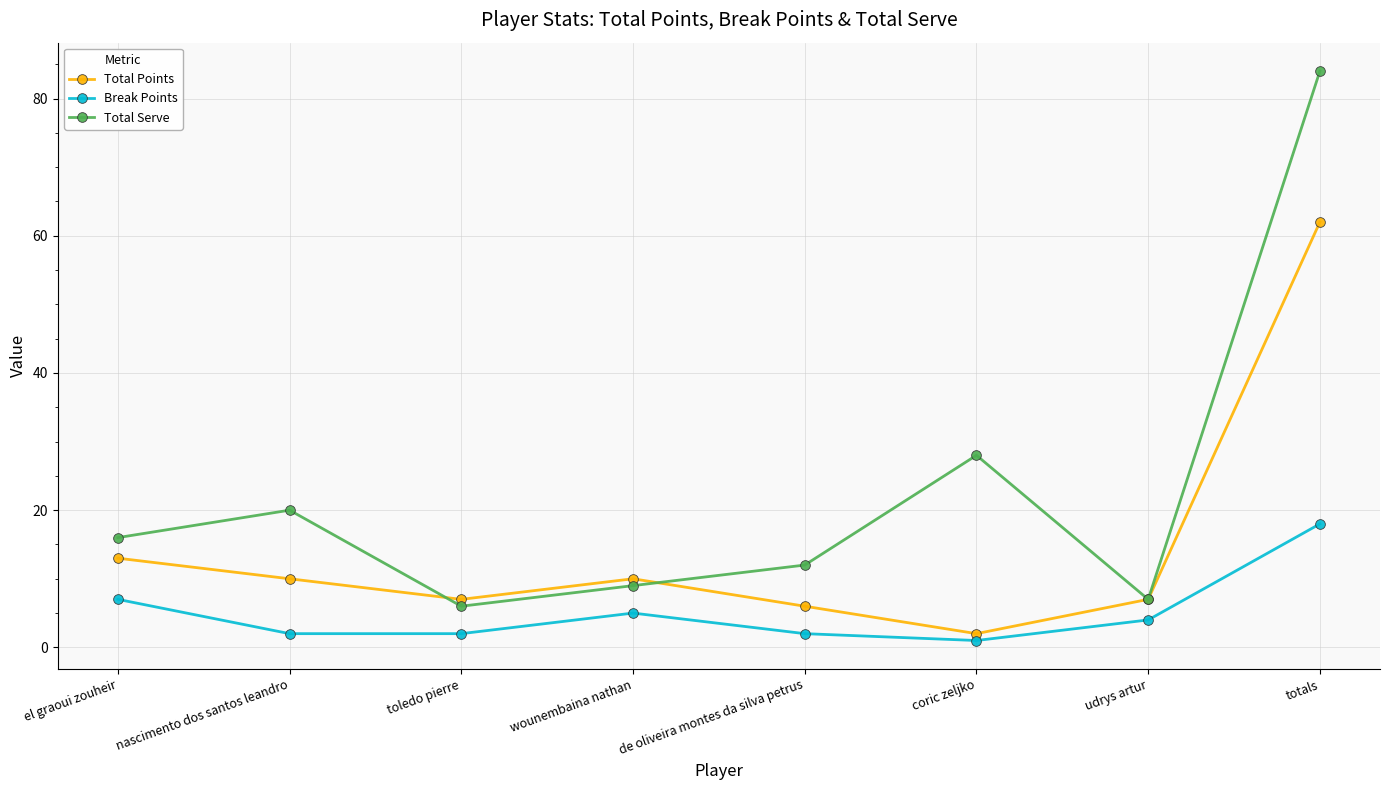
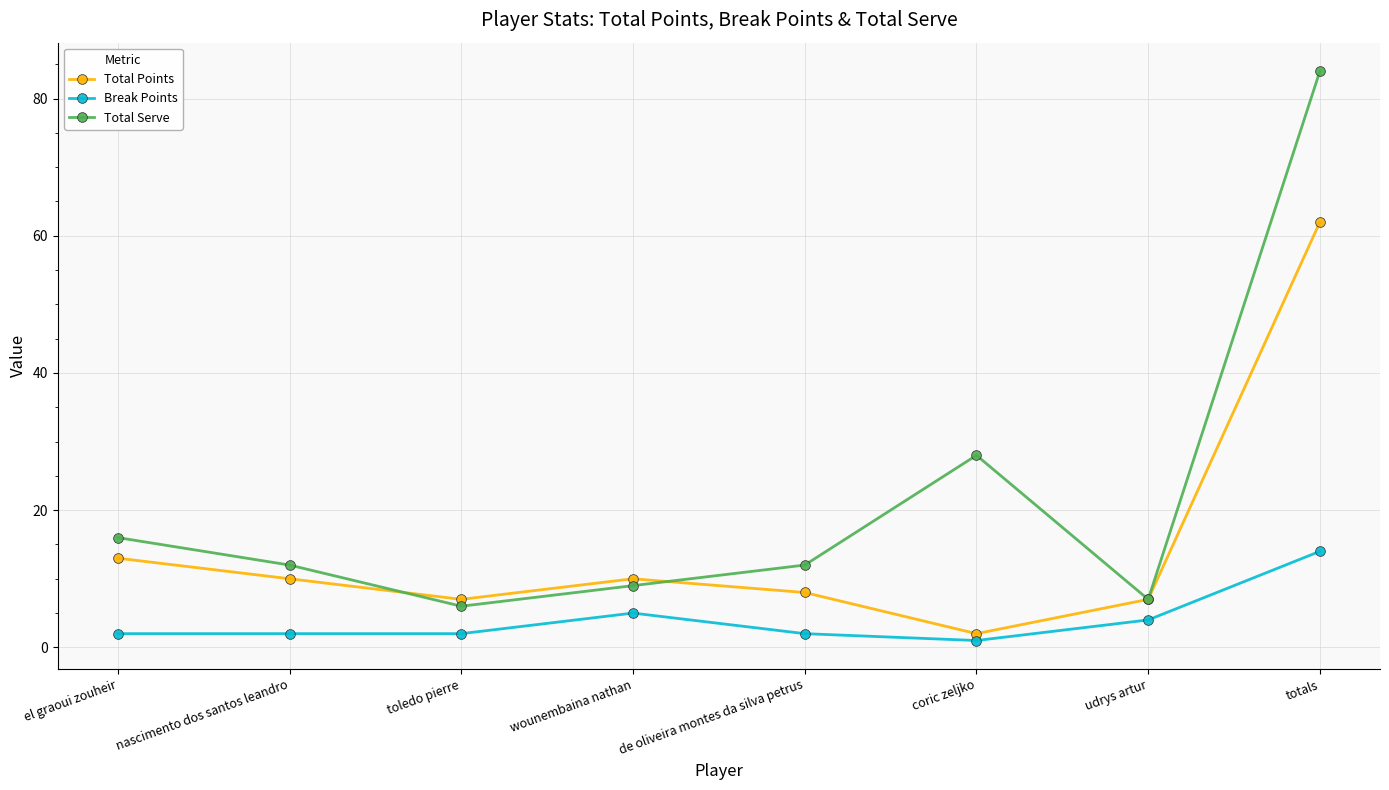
Break Points, el graoui zouheir: 7 -> 2
Total Serve, nascimento dos santos leandro: 20 -> 12
Total Points, de oliveira montes da silva petrus: 6 -> 8
Break Points, totals: 18 -> 14
